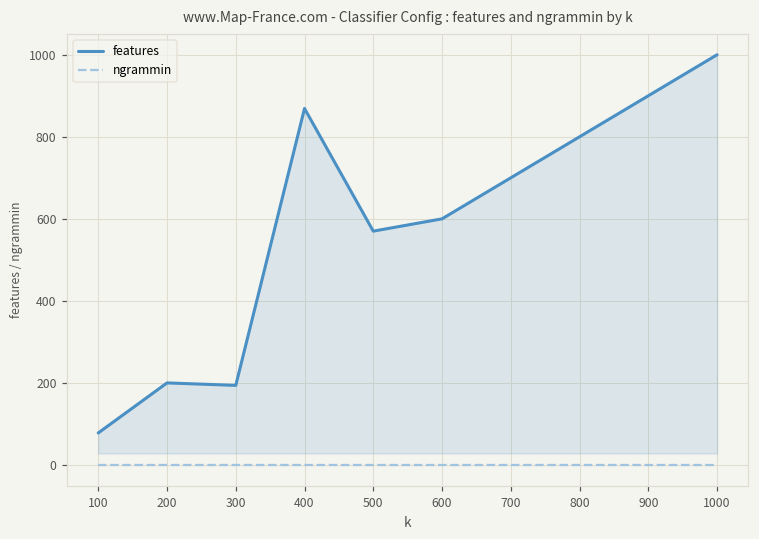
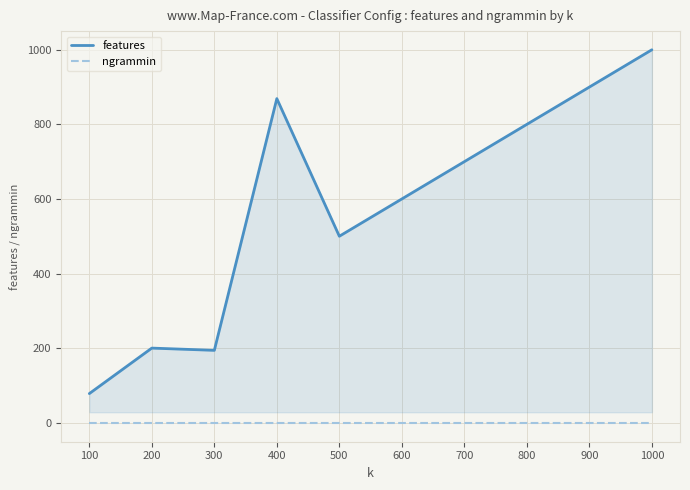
features, 500: 570 -> 500
